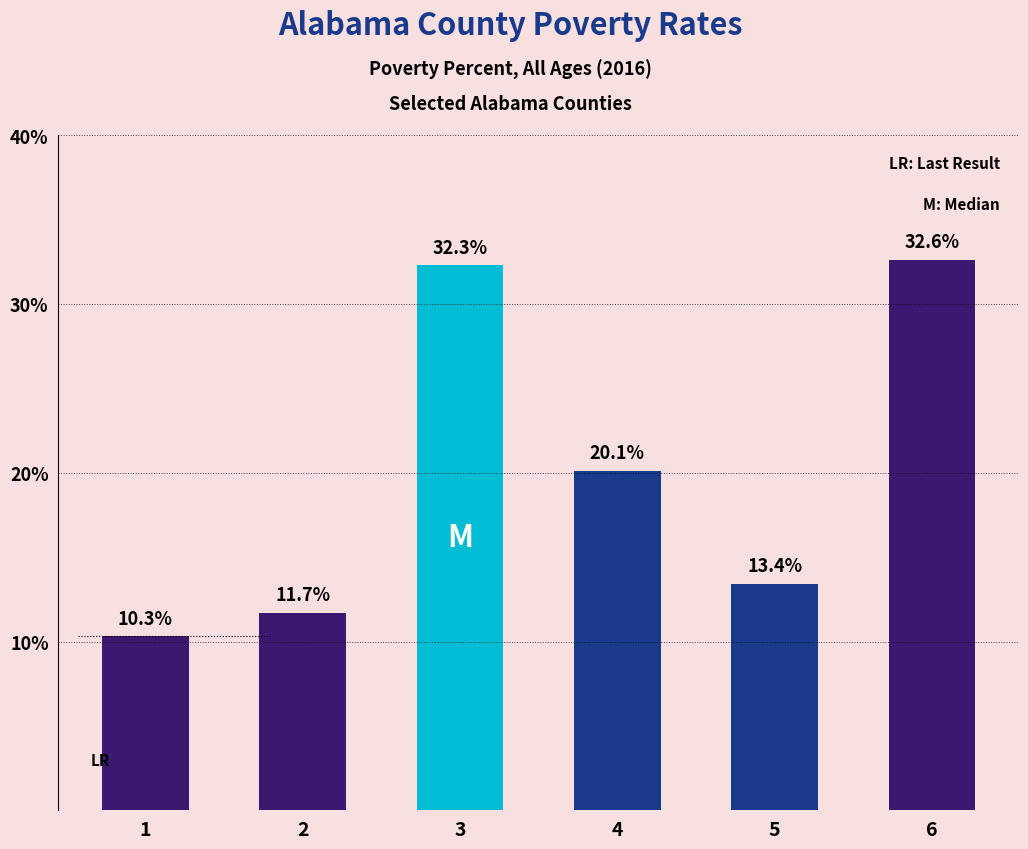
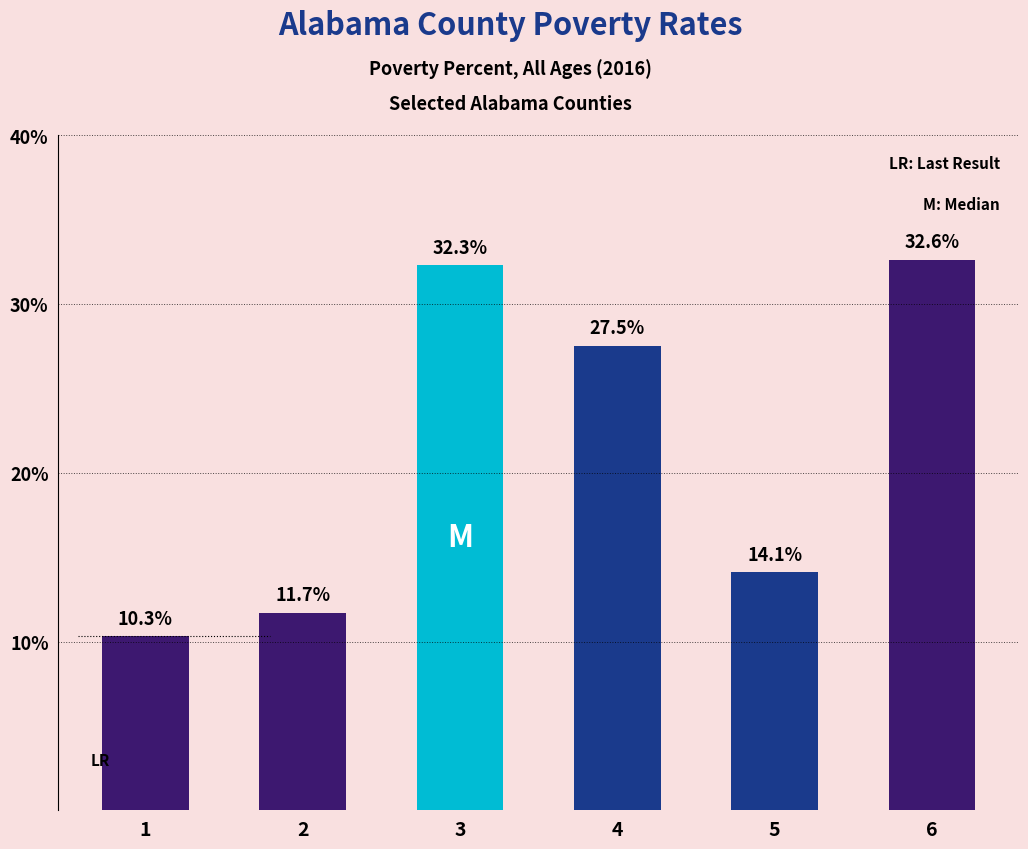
4: 20.1% -> 27.5%
5: 13.4% -> 14.1%
